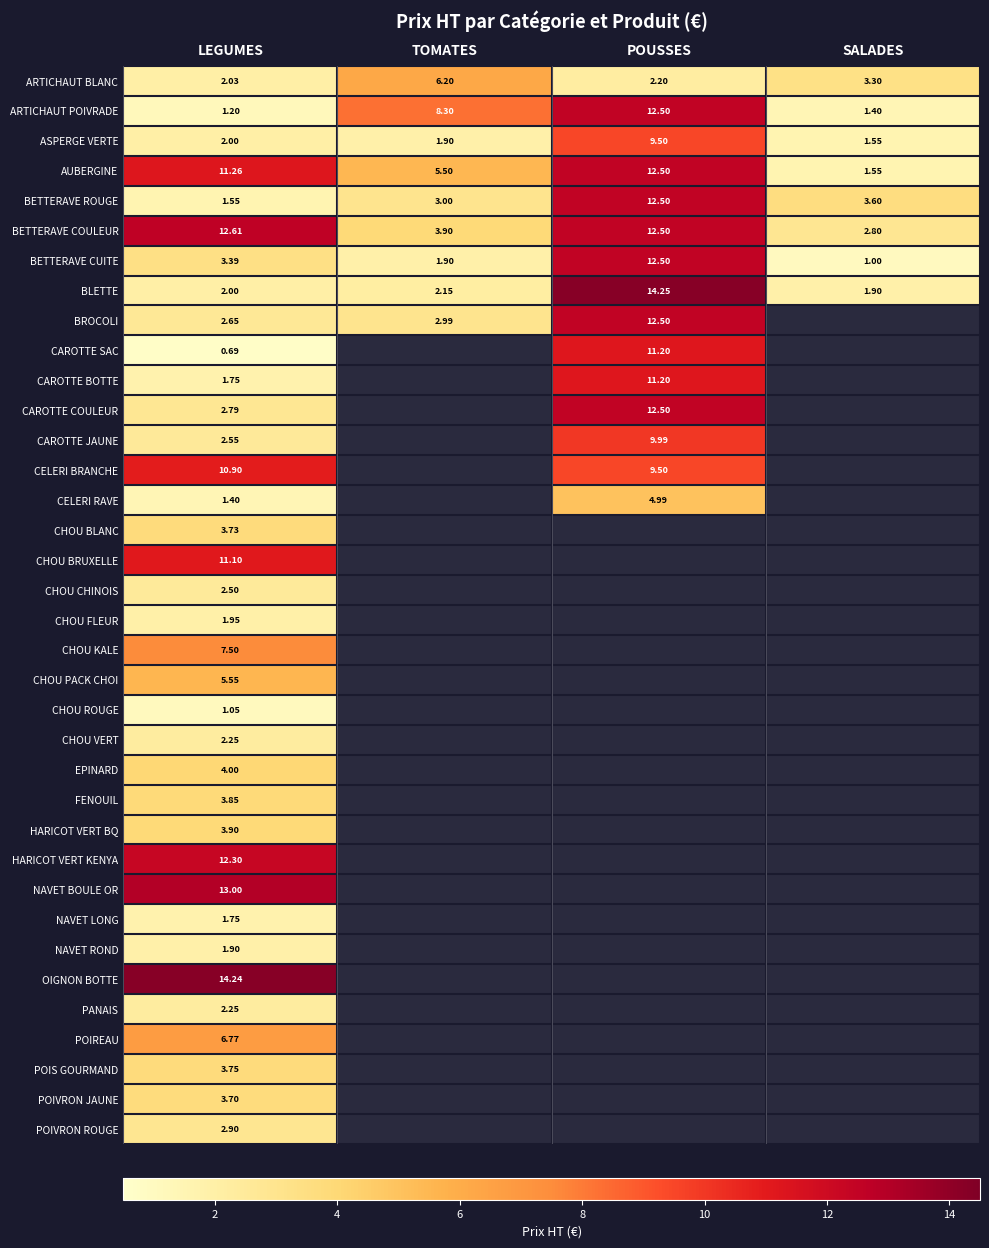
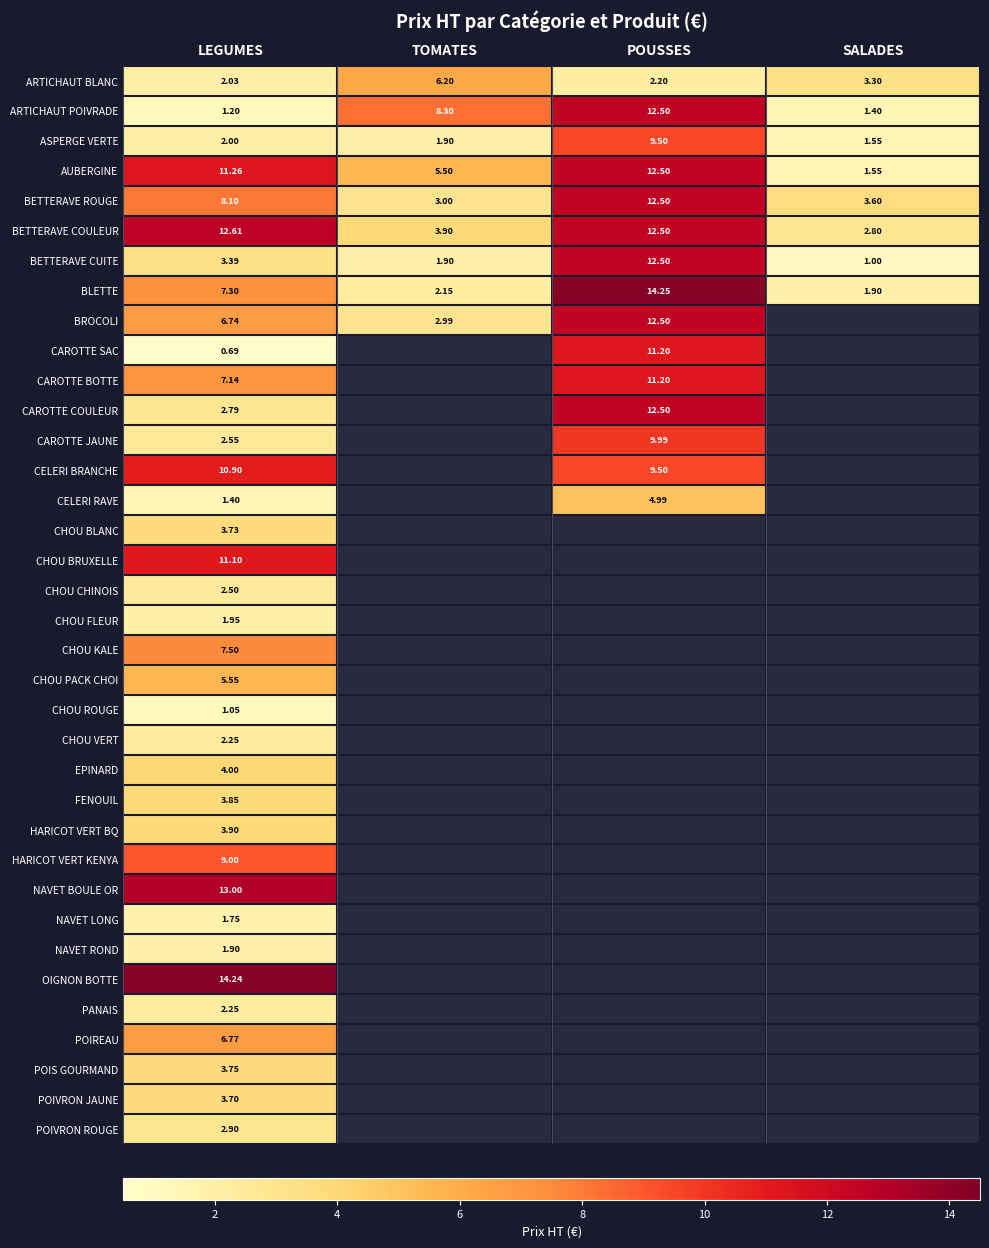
BETTERAVE ROUGE, LEGUMES: 1.55 -> 8.10
BLETTE, LEGUMES: 2.00 -> 7.30
BROCOLI, LEGUMES: 2.65 -> 6.74
CAROTTE BOTTE, LEGUMES: 1.75 -> 7.14
HARICOT VERT KENYA, LEGUMES: 12.30 -> 9.00
